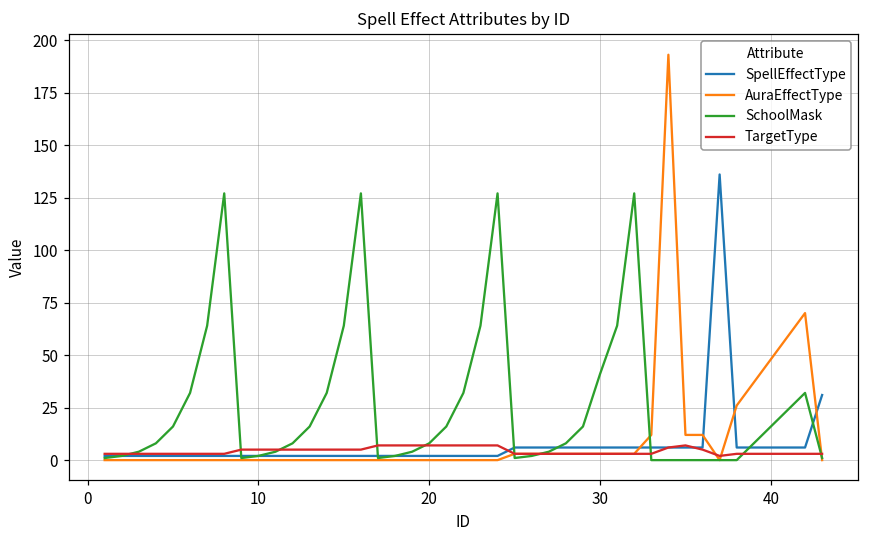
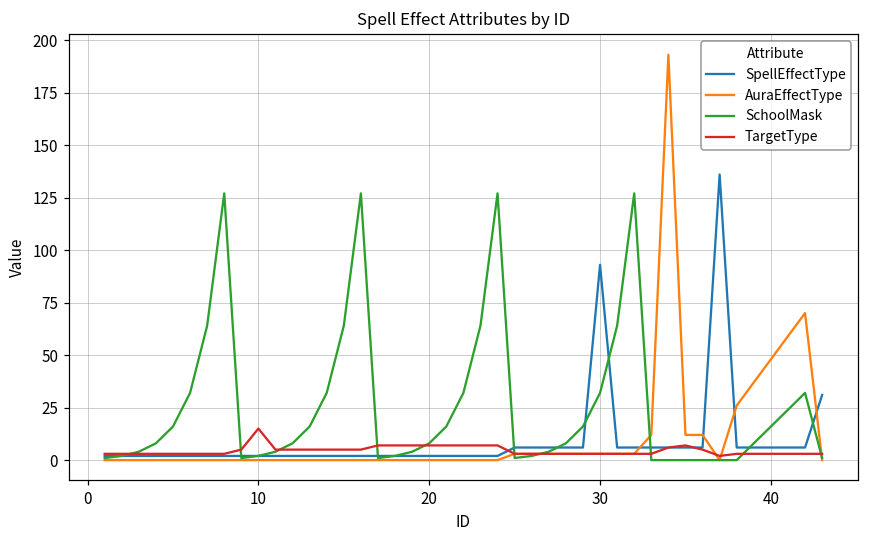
TargetType, 10: 5 -> 15
SpellEffectType, 30: 6 -> 93
SchoolMask, 30: 41 -> 32
